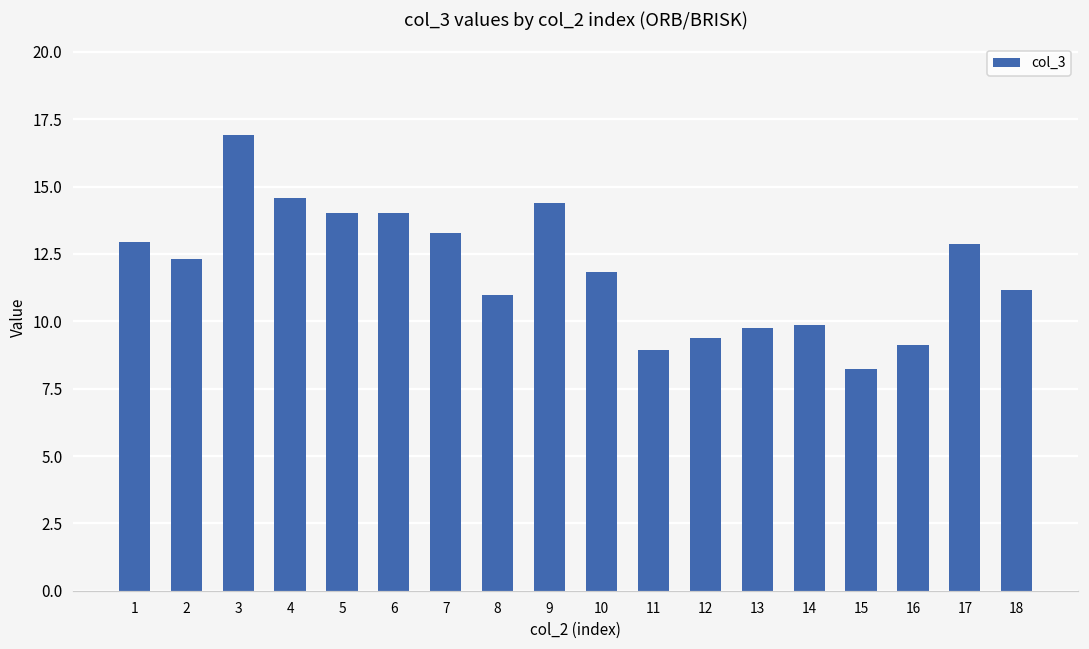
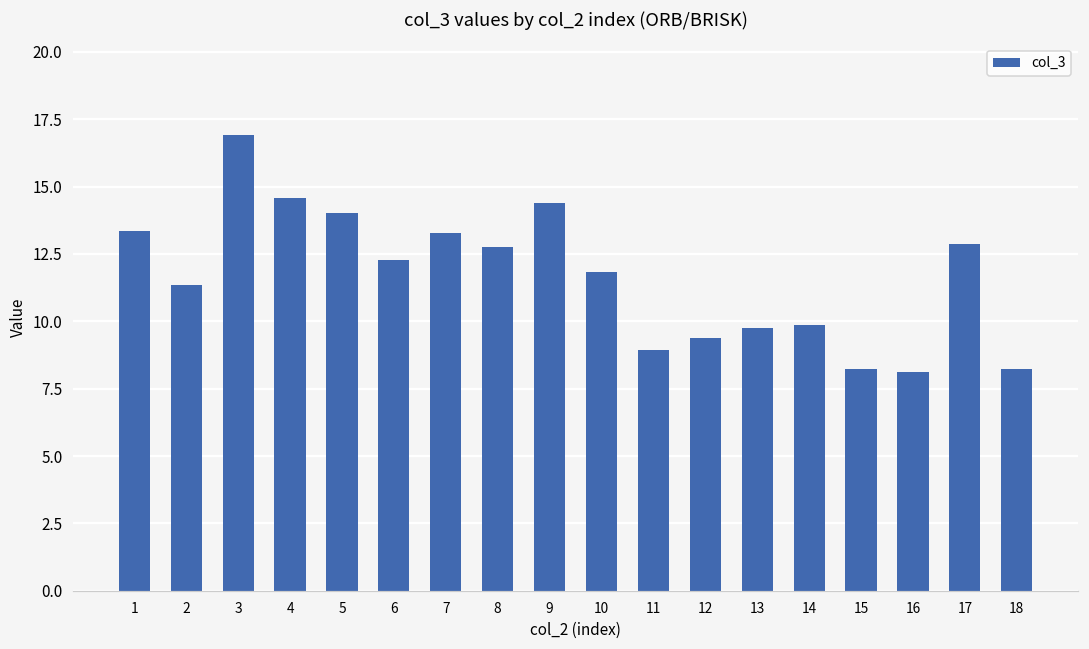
1: 12.9 -> 13.3
2: 12.3 -> 11.4
6: 14.0 -> 12.3
8: 11.0 -> 12.8
16: 9.1 -> 8.1
18: 11.2 -> 8.2
